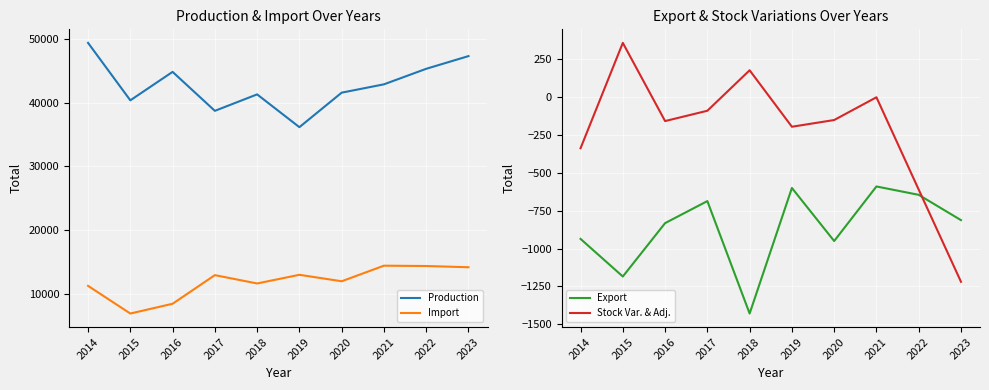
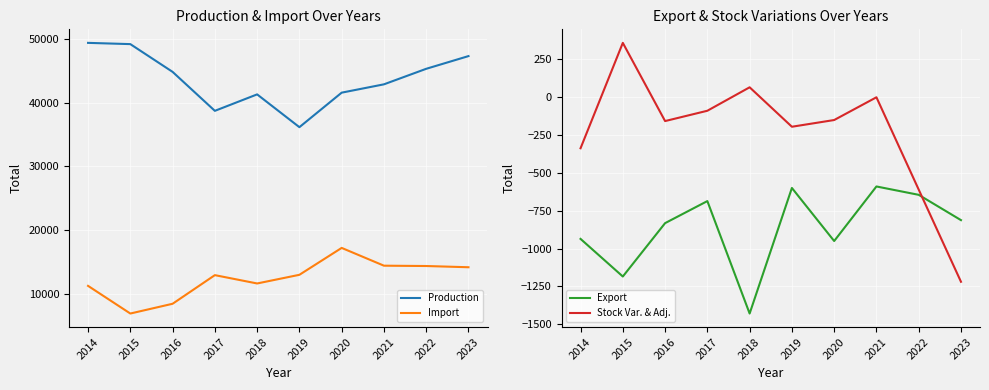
Production & Import Over Years, Production, 2015: 40000 -> 49000
Production & Import Over Years, Import, 2020: 12000 -> 17000
Export & Stock Variations Over Years, Stock Var. & Adj., 2018: 180 -> 60
